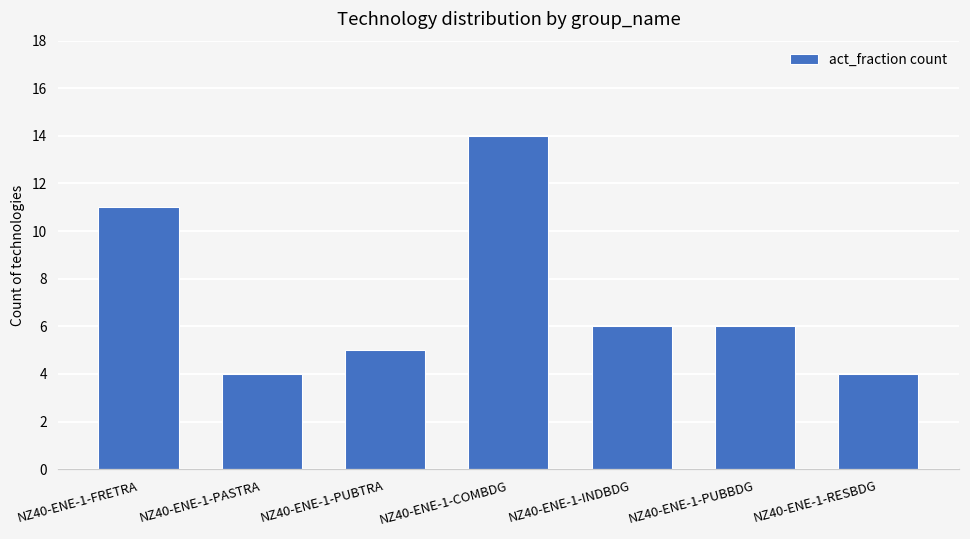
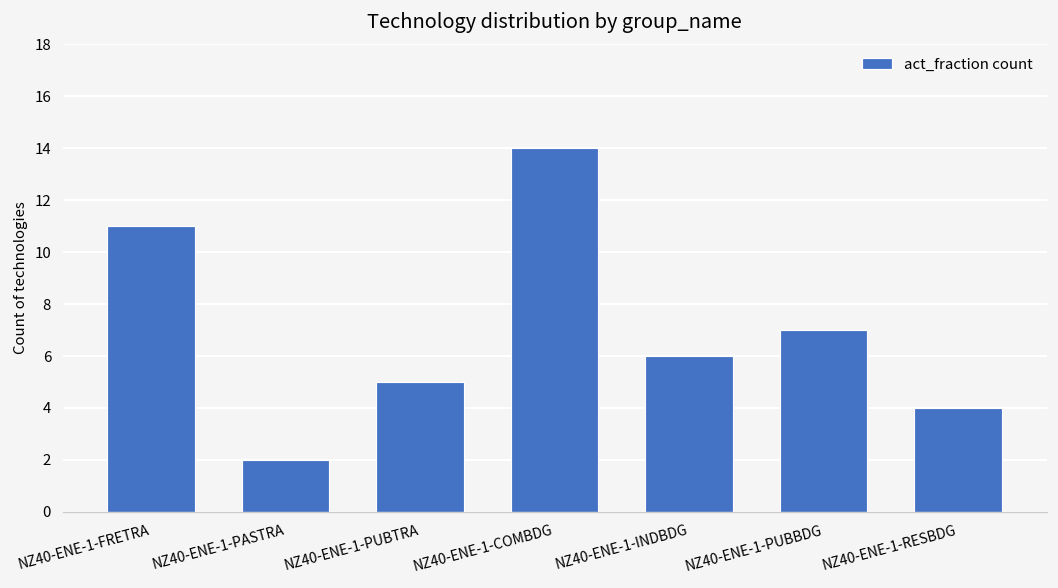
NZ40-ENE-1-PASTRA: 4 -> 2
NZ40-ENE-1-PUBBDG: 6 -> 7
